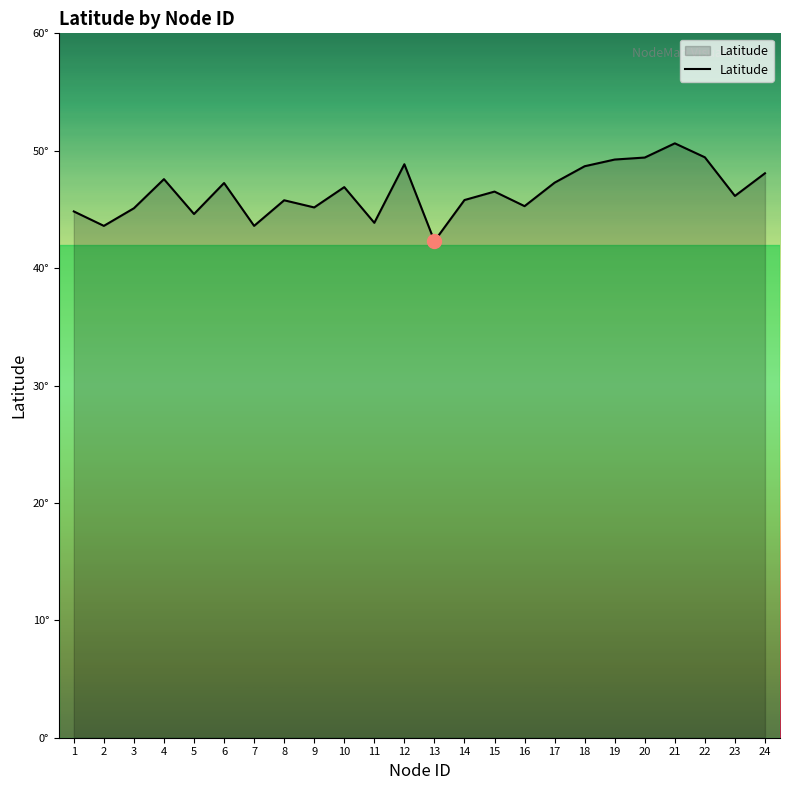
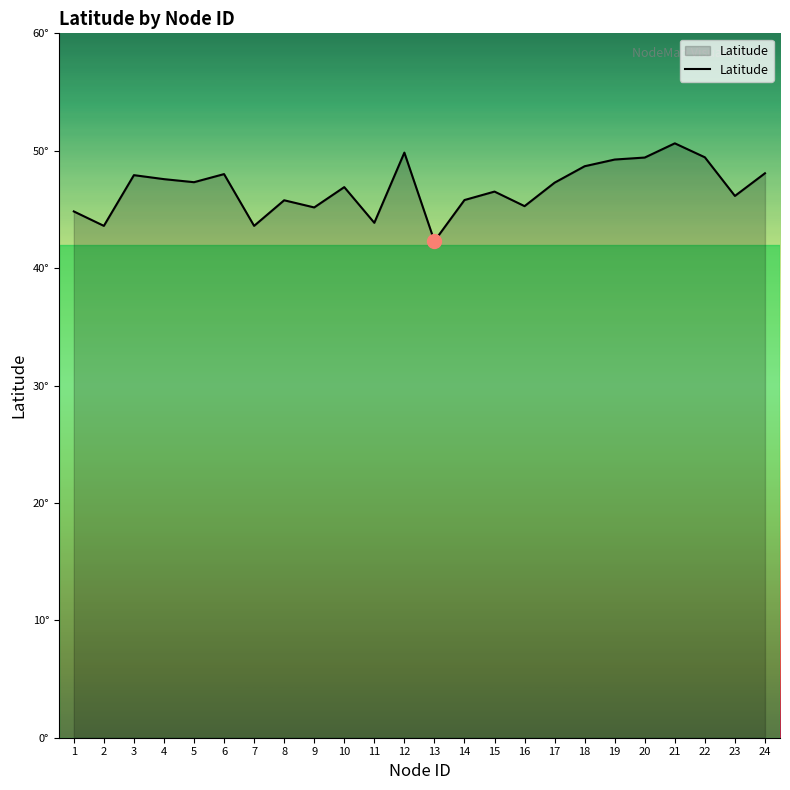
Latitude, 3: 45.1° -> 47.9°
Latitude, 5: 44.6° -> 47.3°
Latitude, 6: 47.3° -> 48.0°
Latitude, 12: 48.9° -> 49.8°
